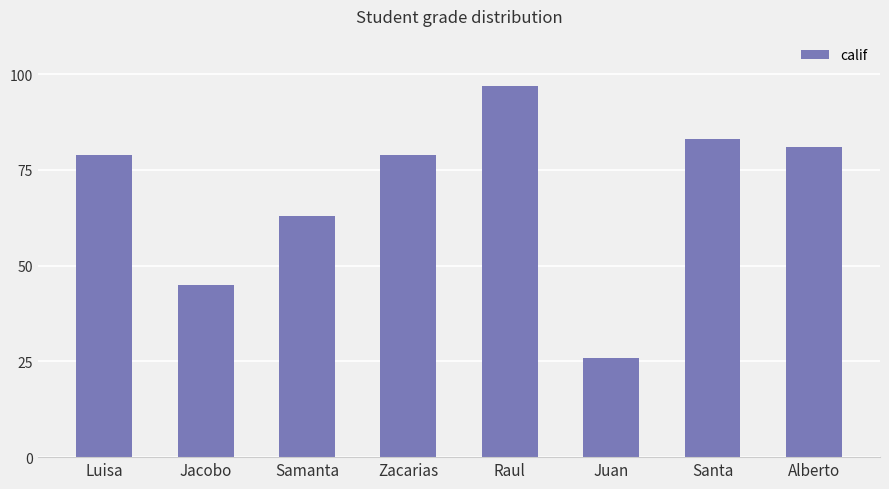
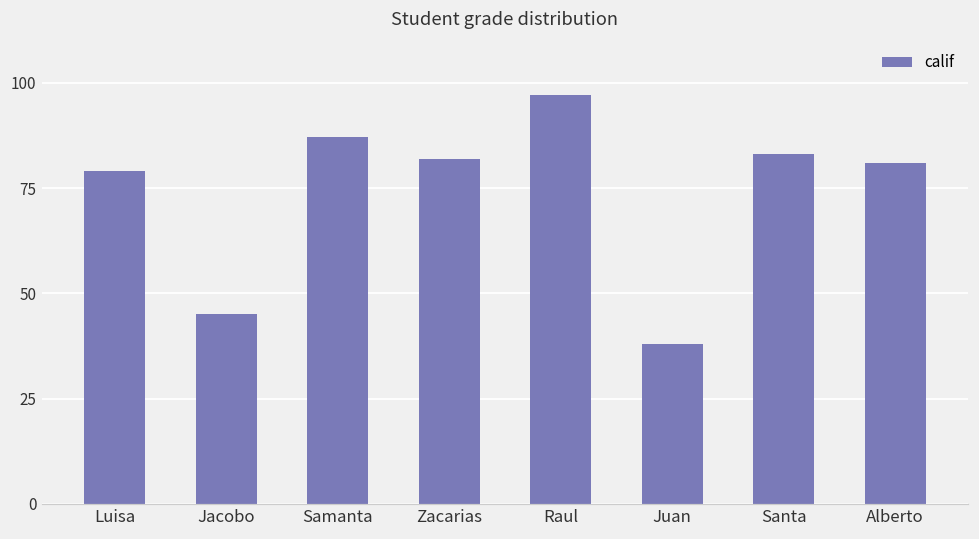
Samanta: 63 -> 87
Zacarias: 79 -> 82
Juan: 26 -> 38
